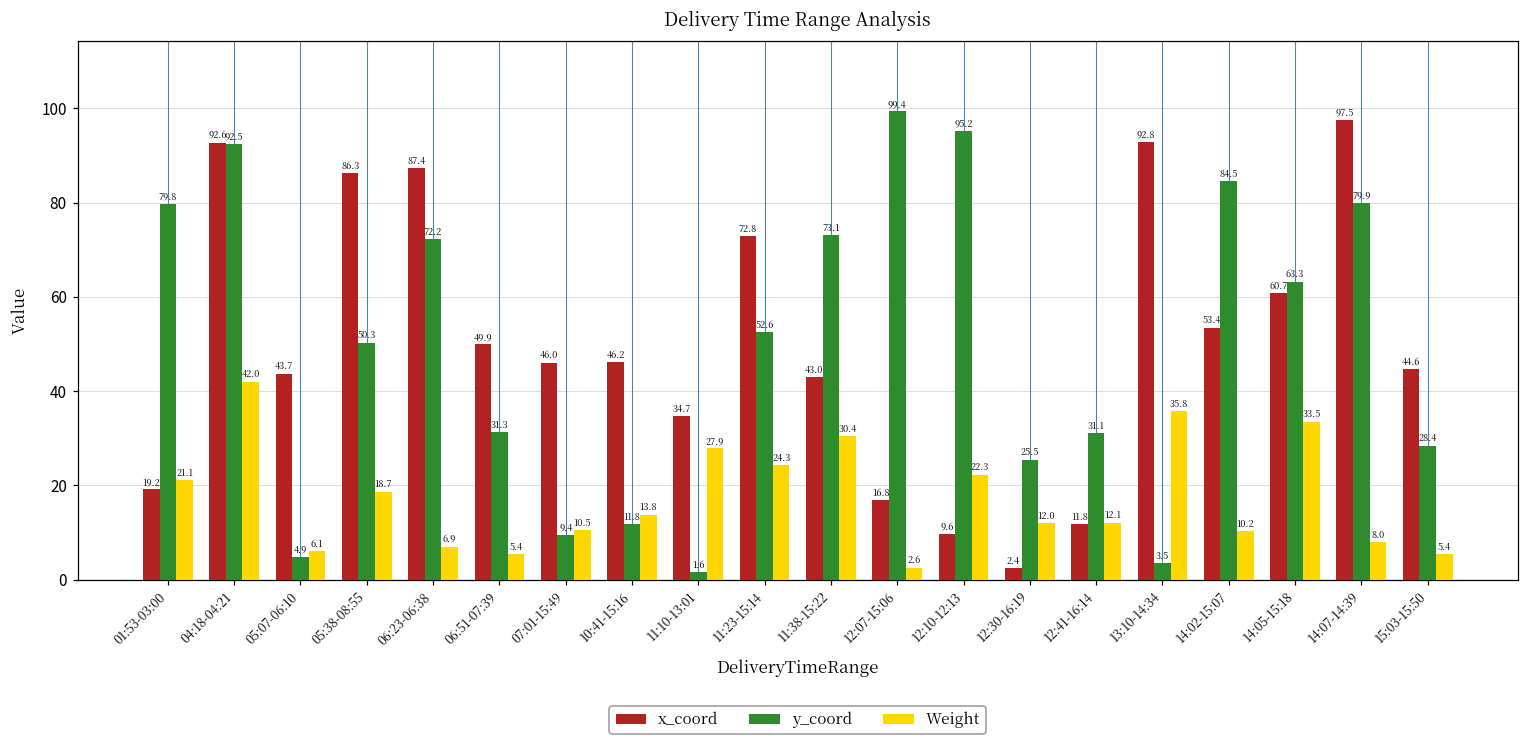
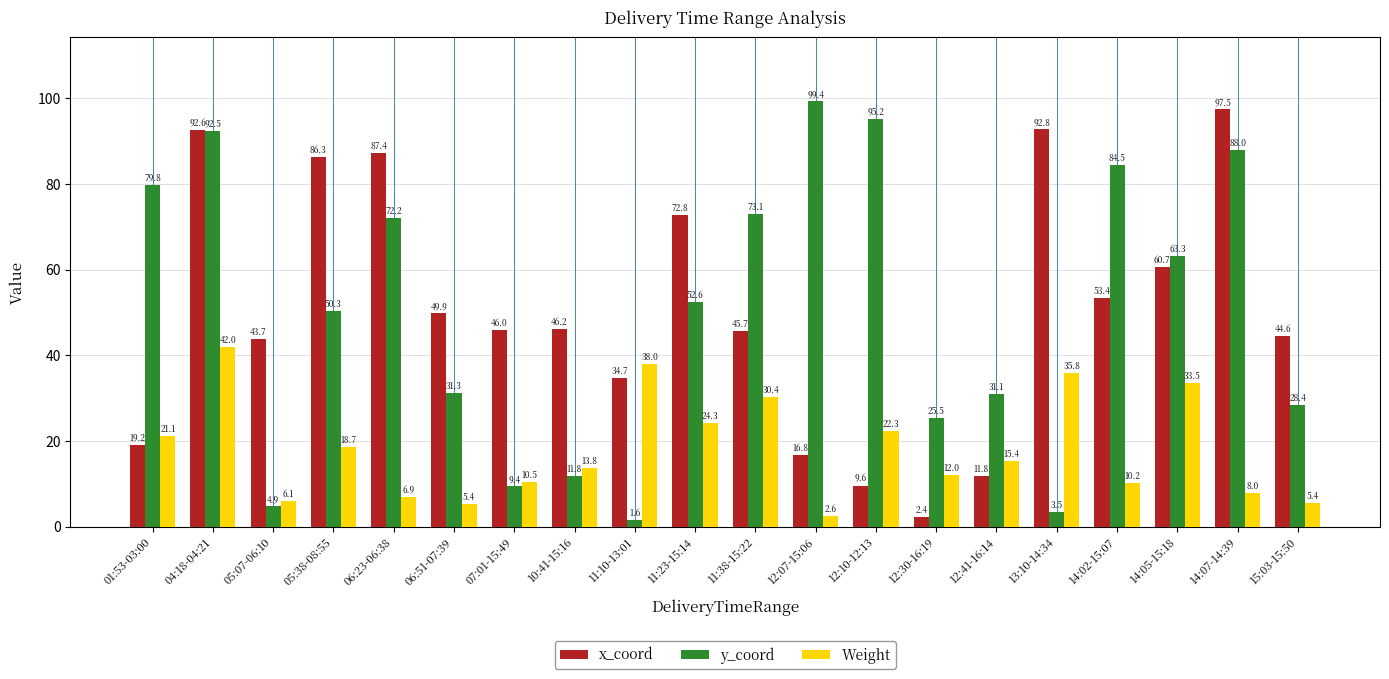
Weight, 11:10-13:01: 27.9 -> 38.0
x_coord, 11:38-15:22: 43.0 -> 45.7
Weight, 12:41-16:14: 12.1 -> 15.4
y_coord, 14:07-14:39: 79.9 -> 88.0
